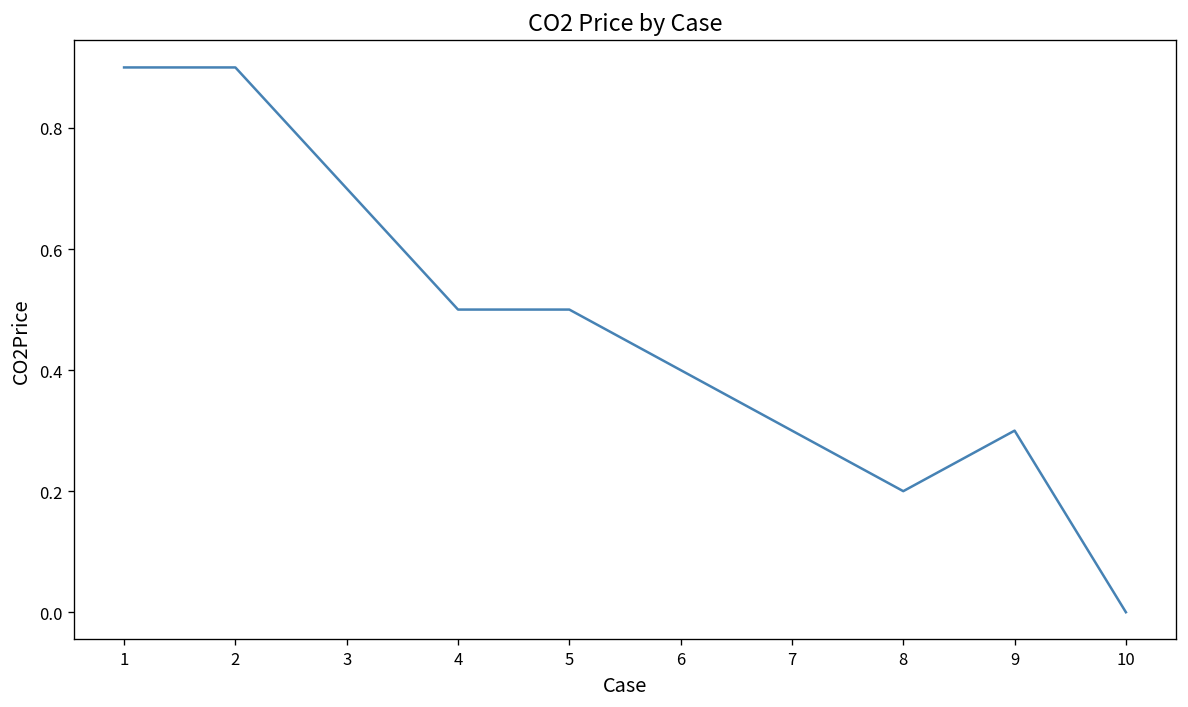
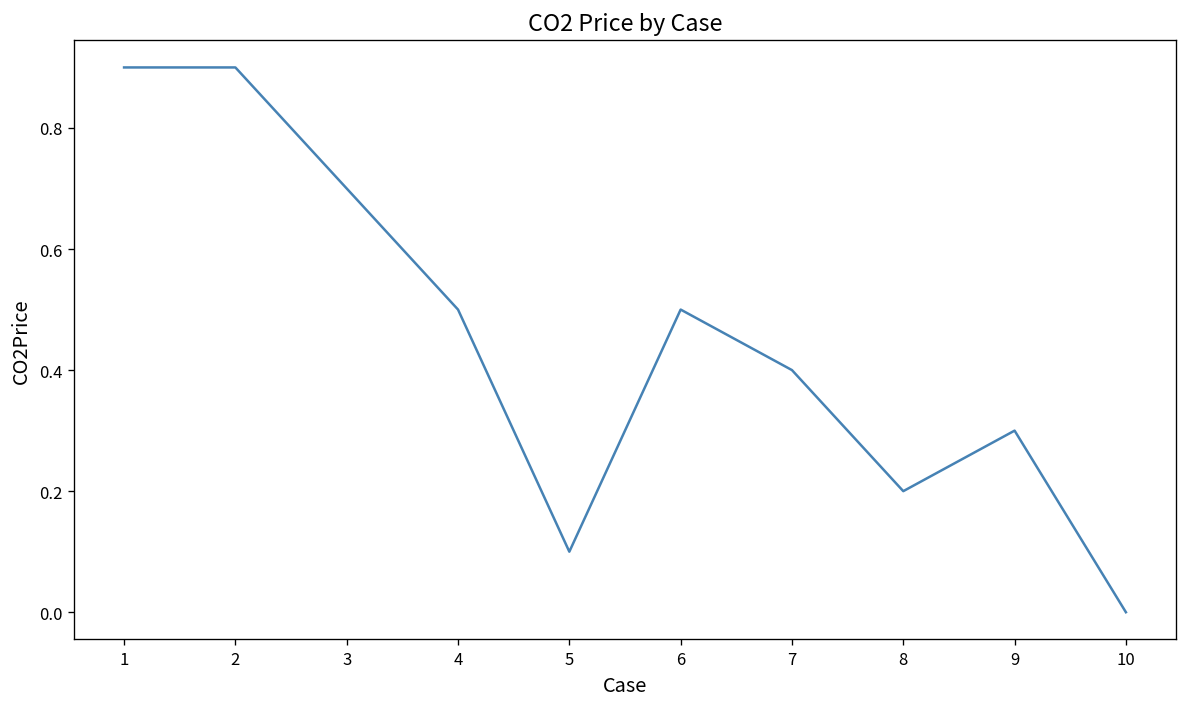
5: 0.5 -> 0.1
6: 0.4 -> 0.5
7: 0.3 -> 0.4
